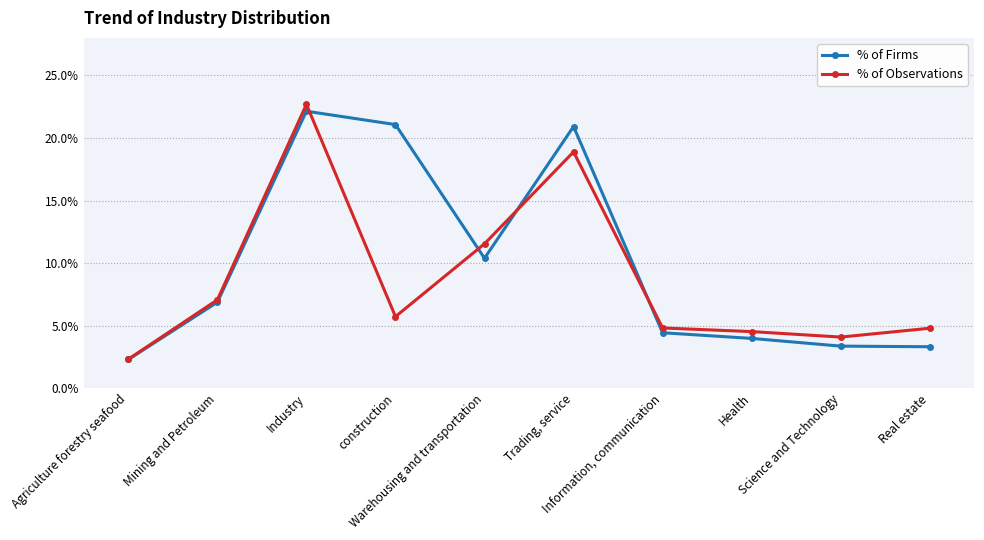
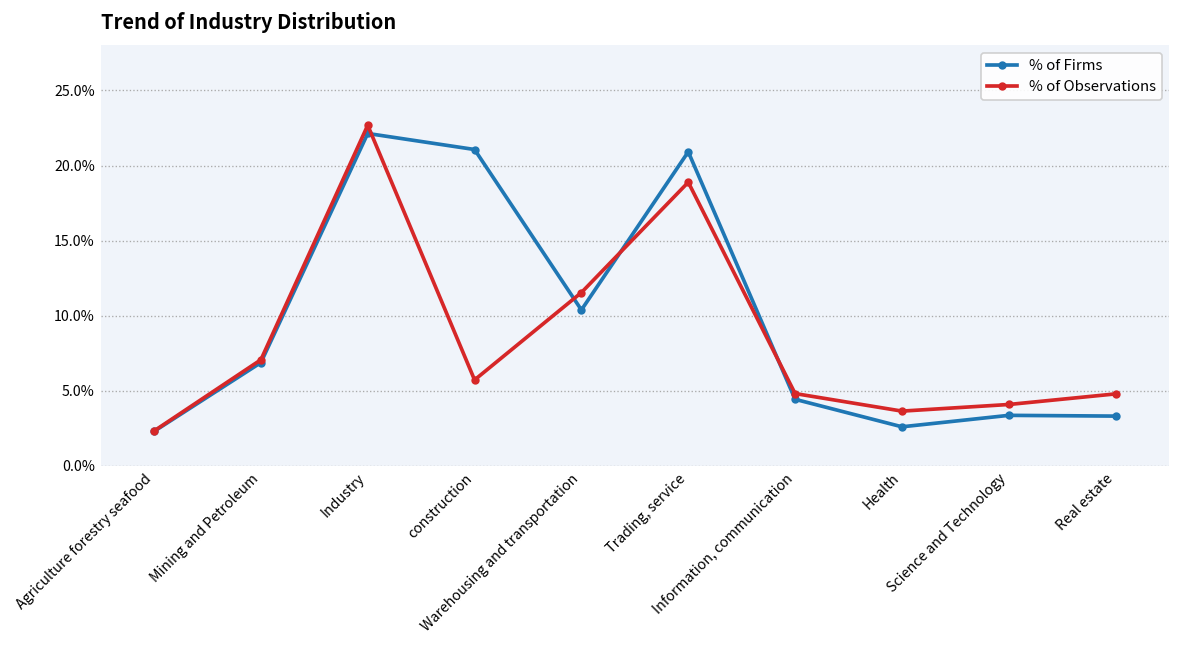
% of Firms, Health: 4.0% -> 2.6%
% of Observations, Health: 4.5% -> 3.6%
